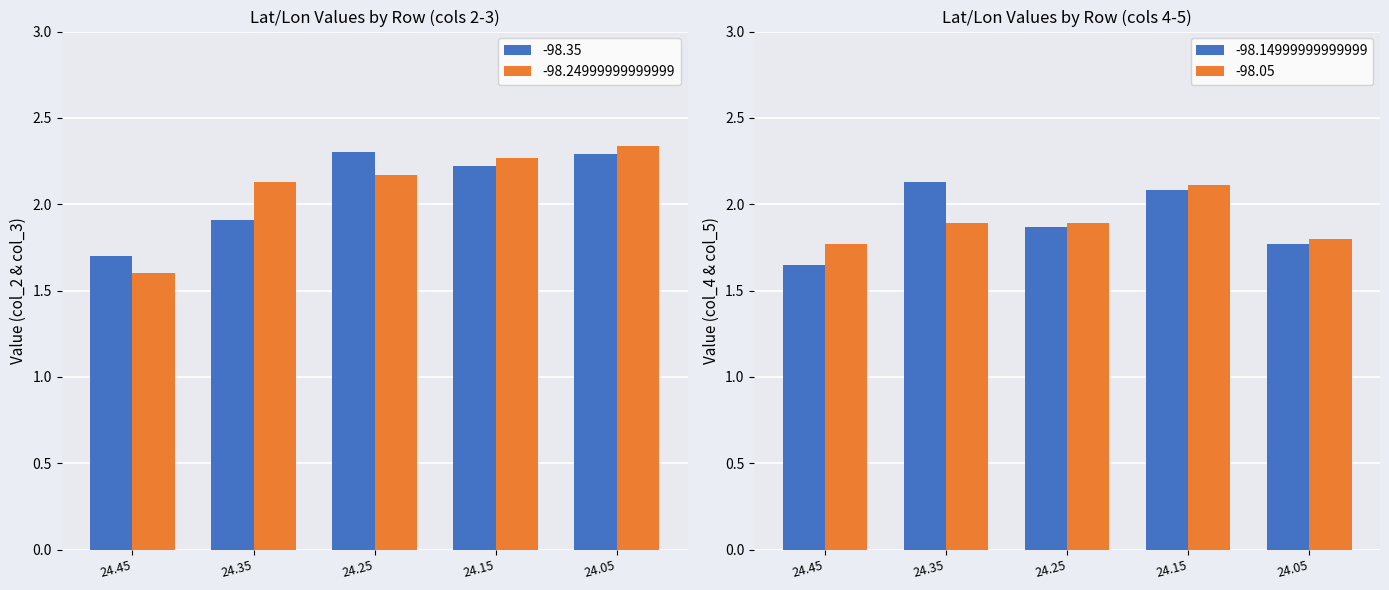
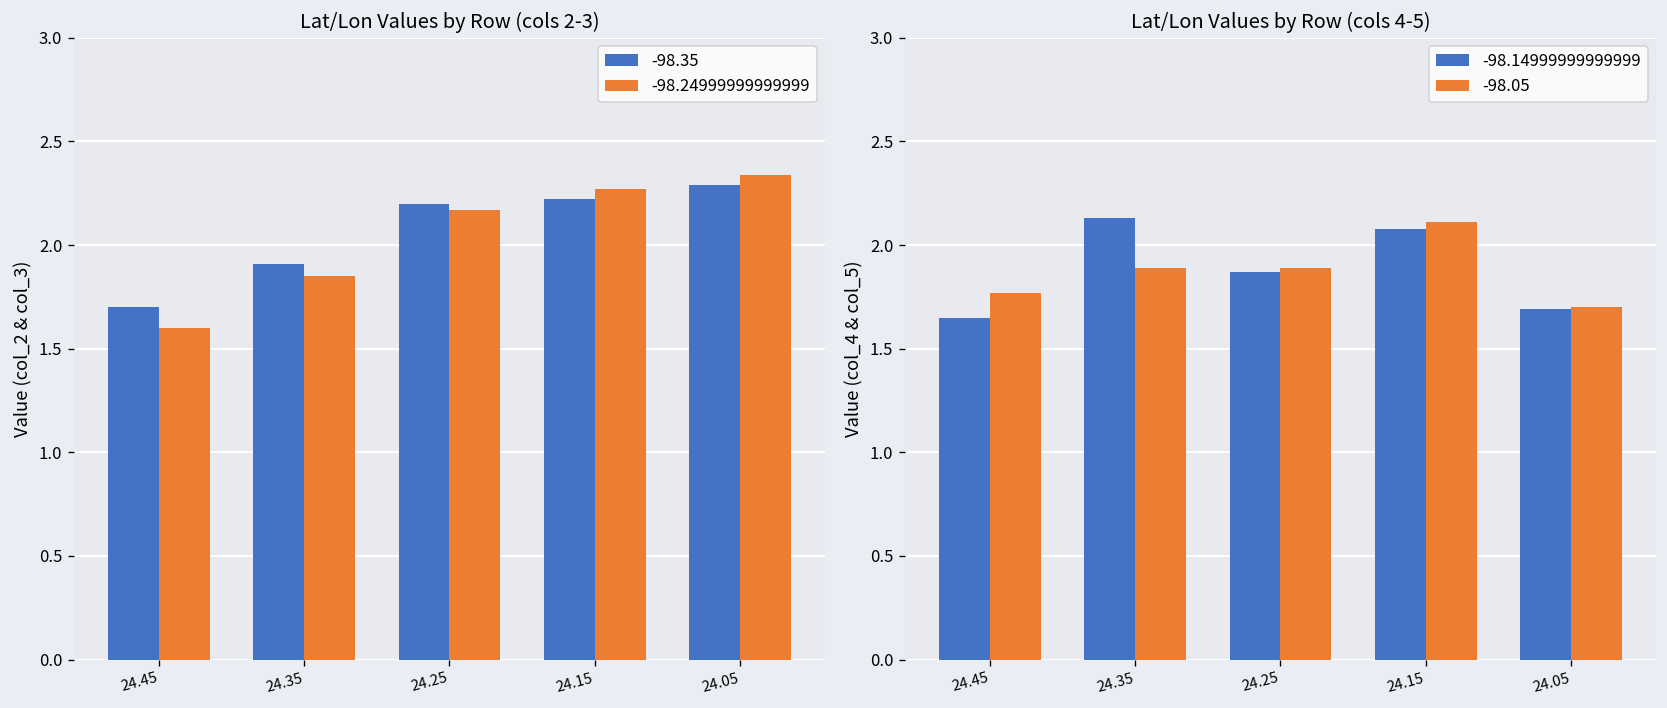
Lat/Lon Values by Row (cols 2-3), -98.24999999999999, 24.35: 2.13 -> 1.85
Lat/Lon Values by Row (cols 2-3), -98.35, 24.25: 2.3 -> 2.2
Lat/Lon Values by Row (cols 4-5), -98.14999999999999, 24.05: 1.77 -> 1.69
Lat/Lon Values by Row (cols 4-5), -98.05, 24.05: 1.8 -> 1.7
